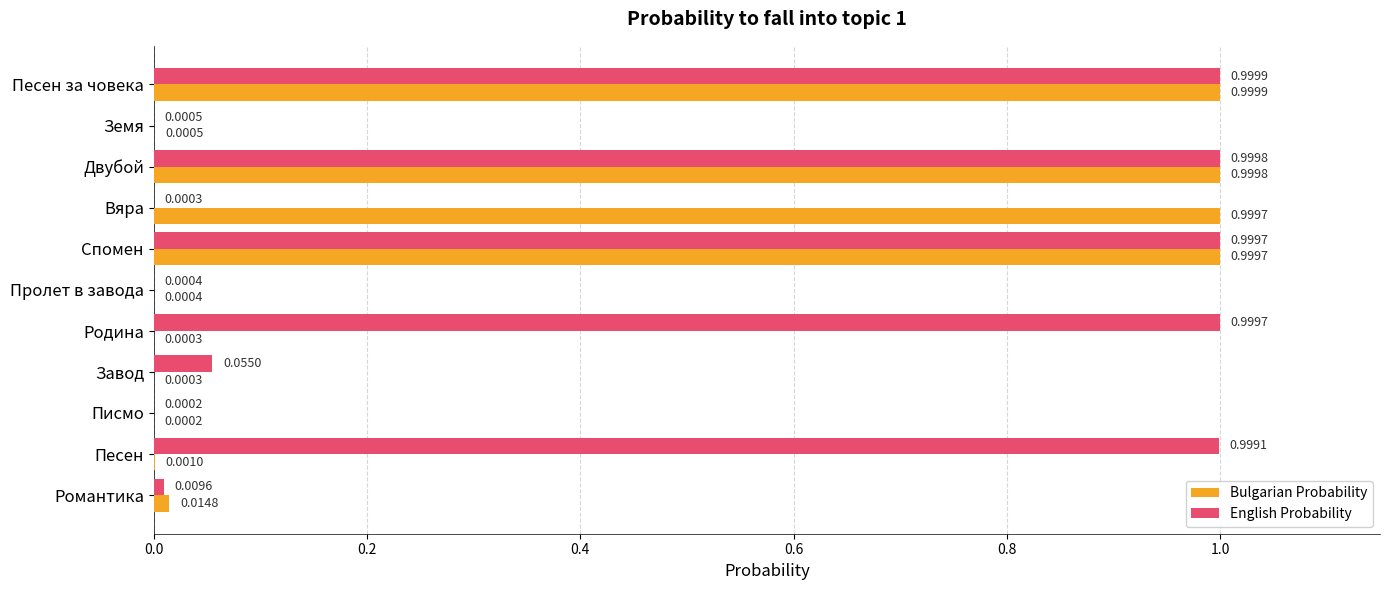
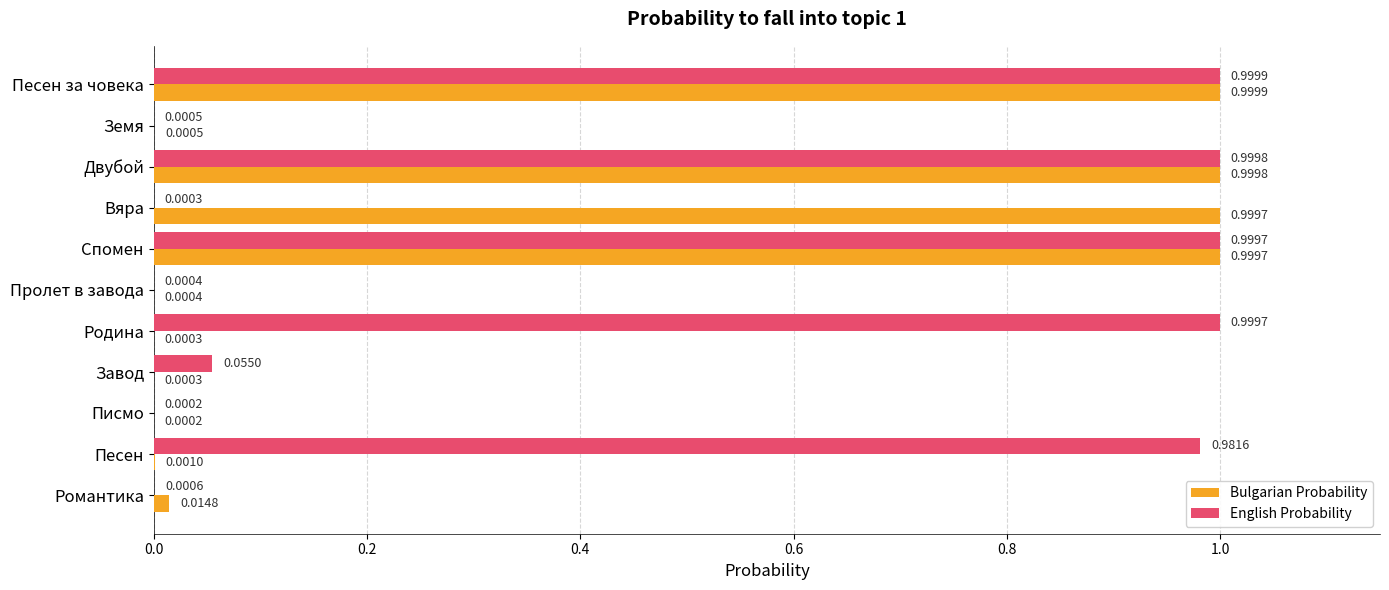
English Probability, Песен: 0.9991 -> 0.9816
English Probability, Романтика: 0.0096 -> 0.0006
